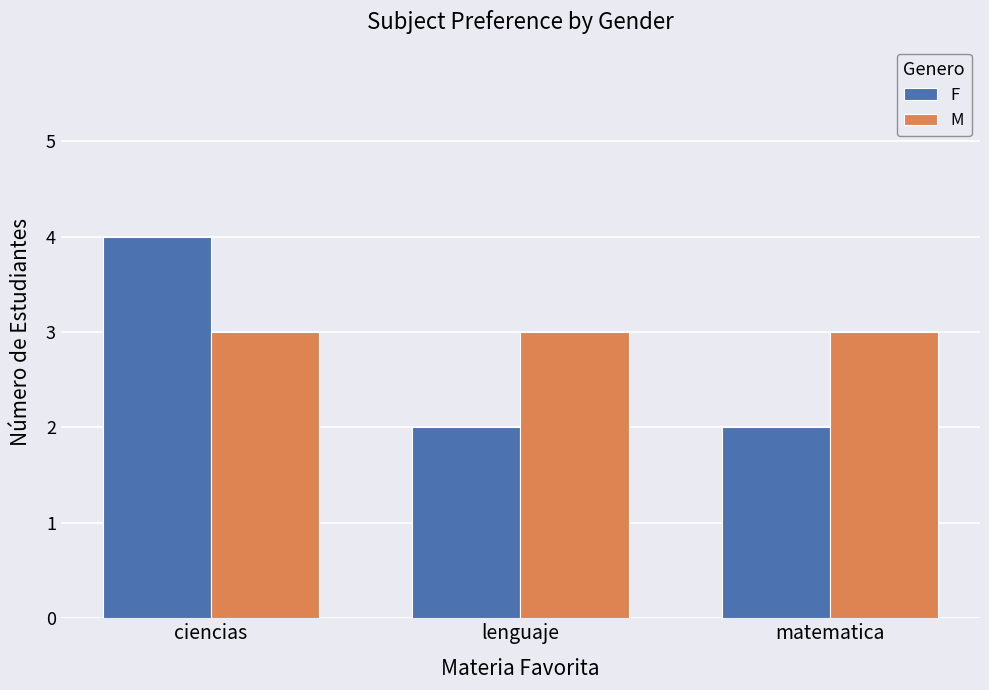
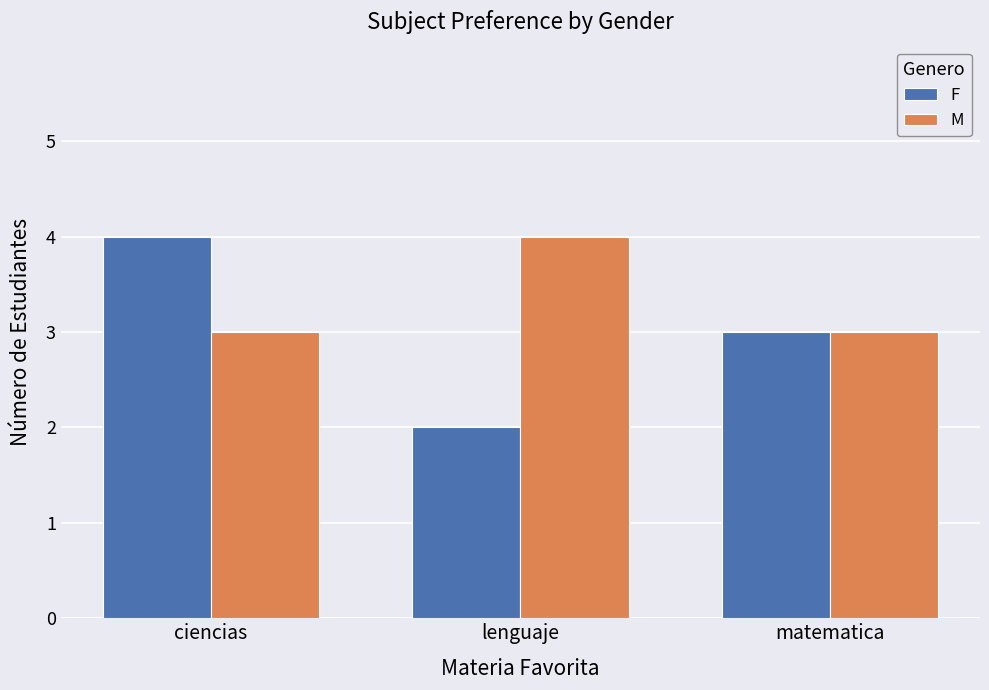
M, lenguaje: 3 -> 4
F, matematica: 2 -> 3
